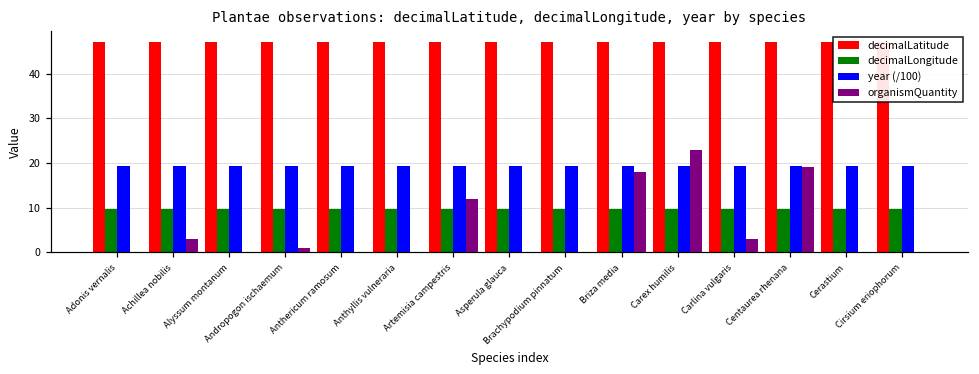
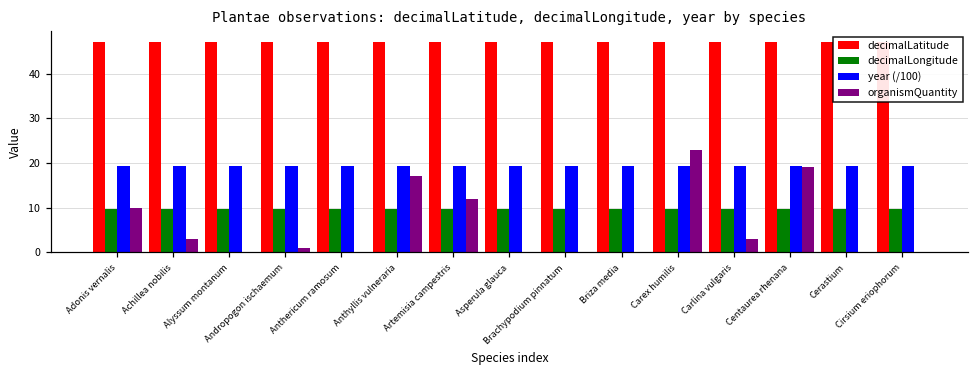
organismQuantity, Adonis vernalis: 0 -> 10
organismQuantity, Anthyllis vulneraria: 0 -> 17
organismQuantity, Briza media: 18 -> 0
